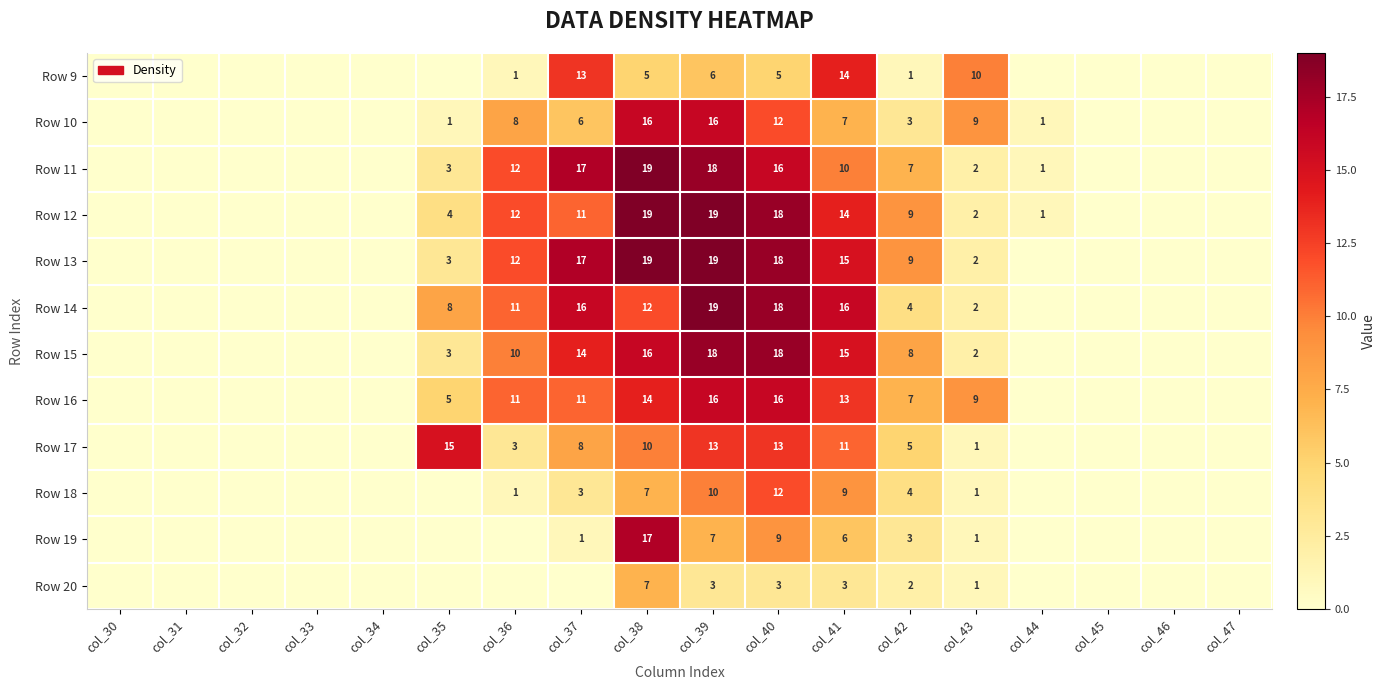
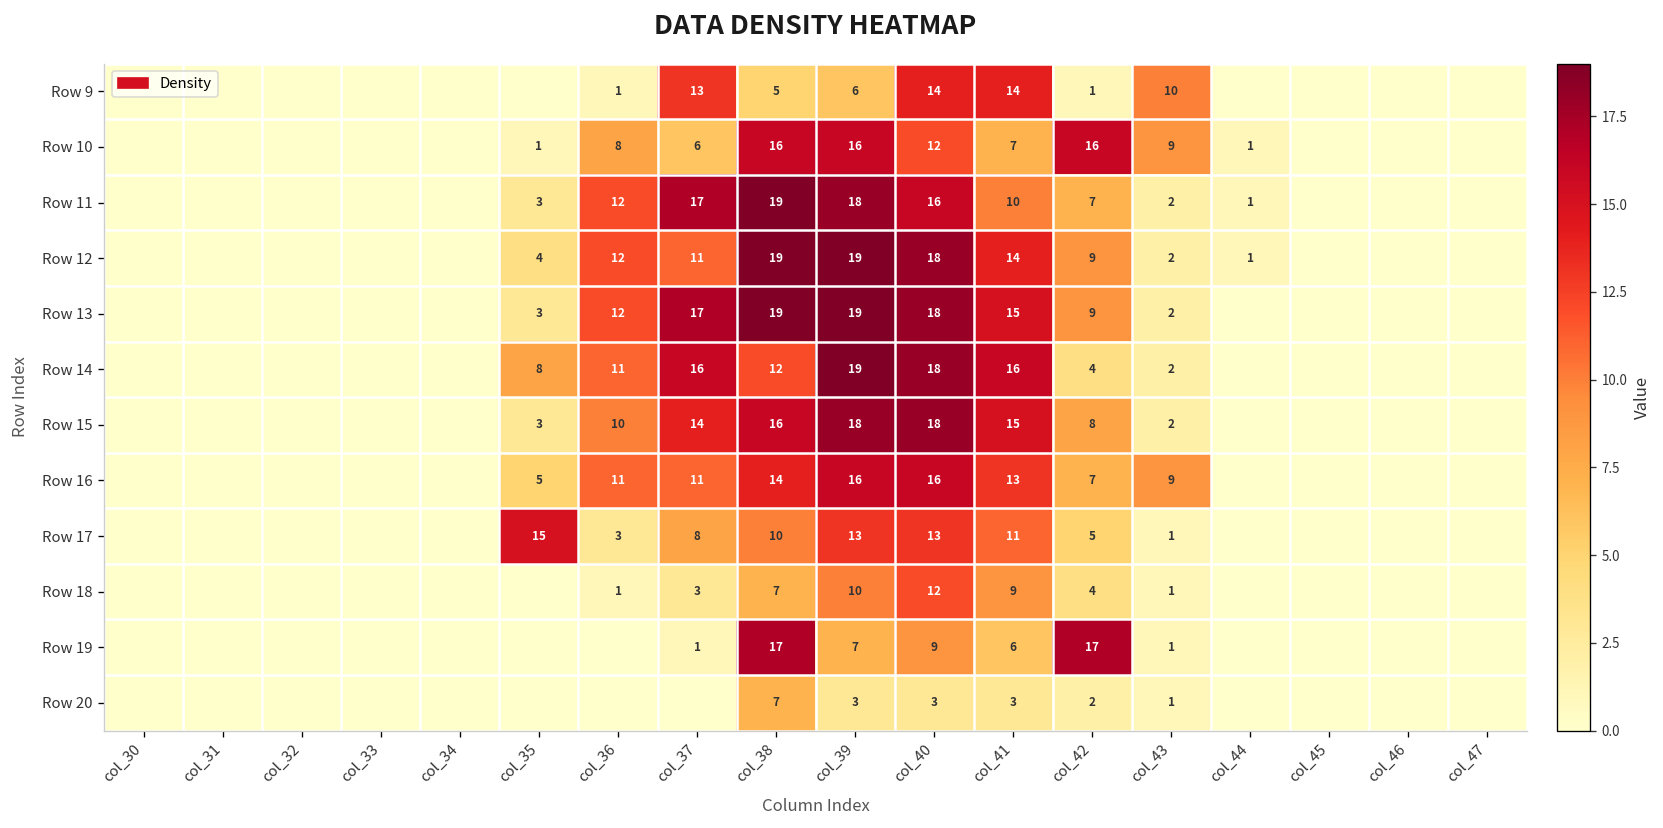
Row 9, col_40: 5 -> 14
Row 10, col_42: 3 -> 16
Row 19, col_42: 3 -> 17
